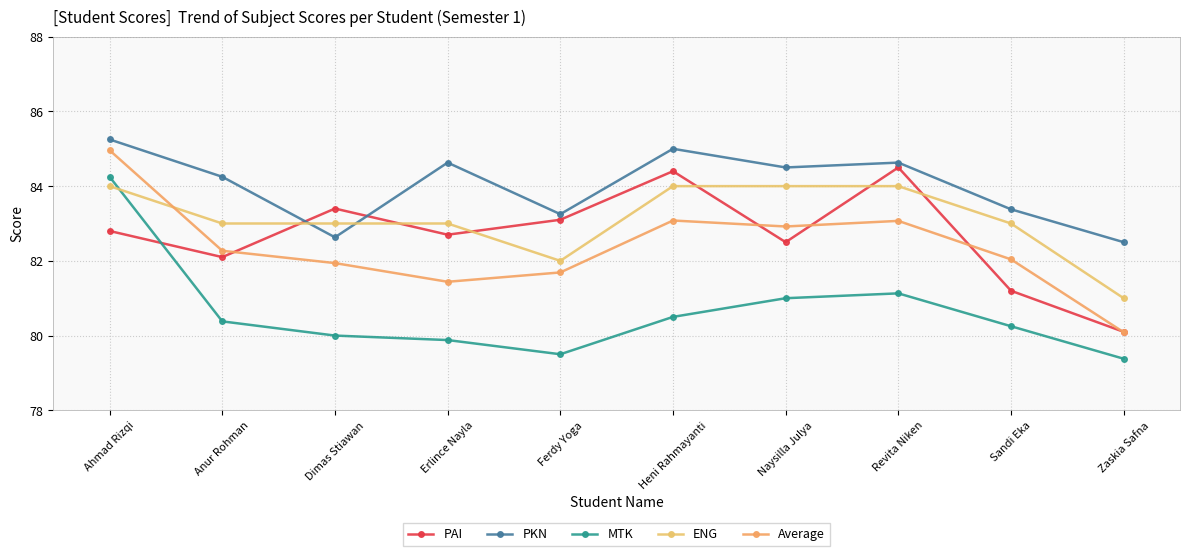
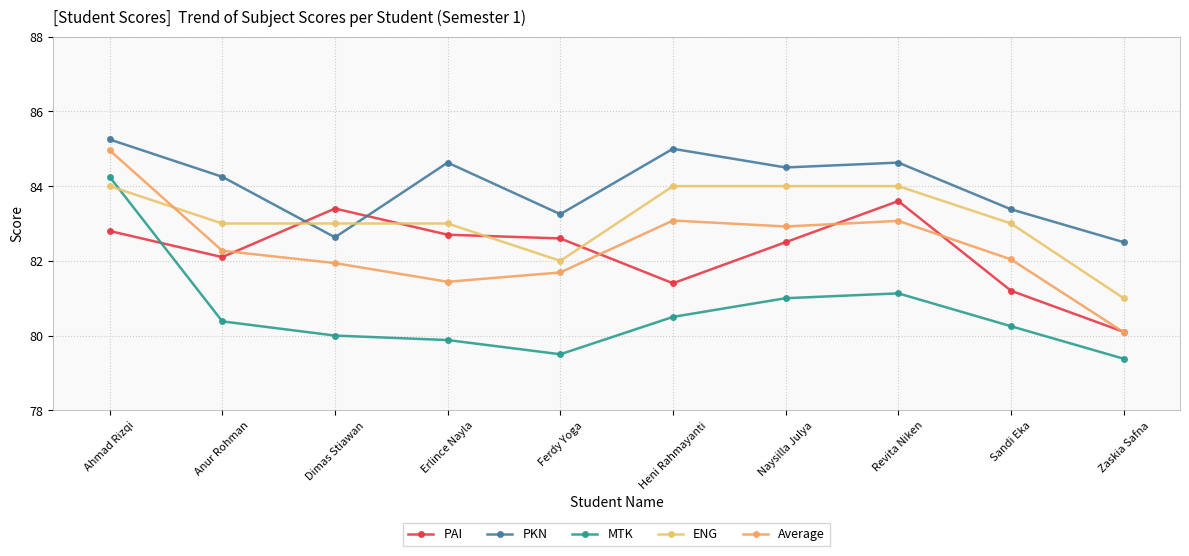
PAI, Ferdy Yoga: 83.1 -> 82.6
PAI, Heni Rahmayanti: 84.4 -> 81.4
PAI, Revita Niken: 84.5 -> 83.6
